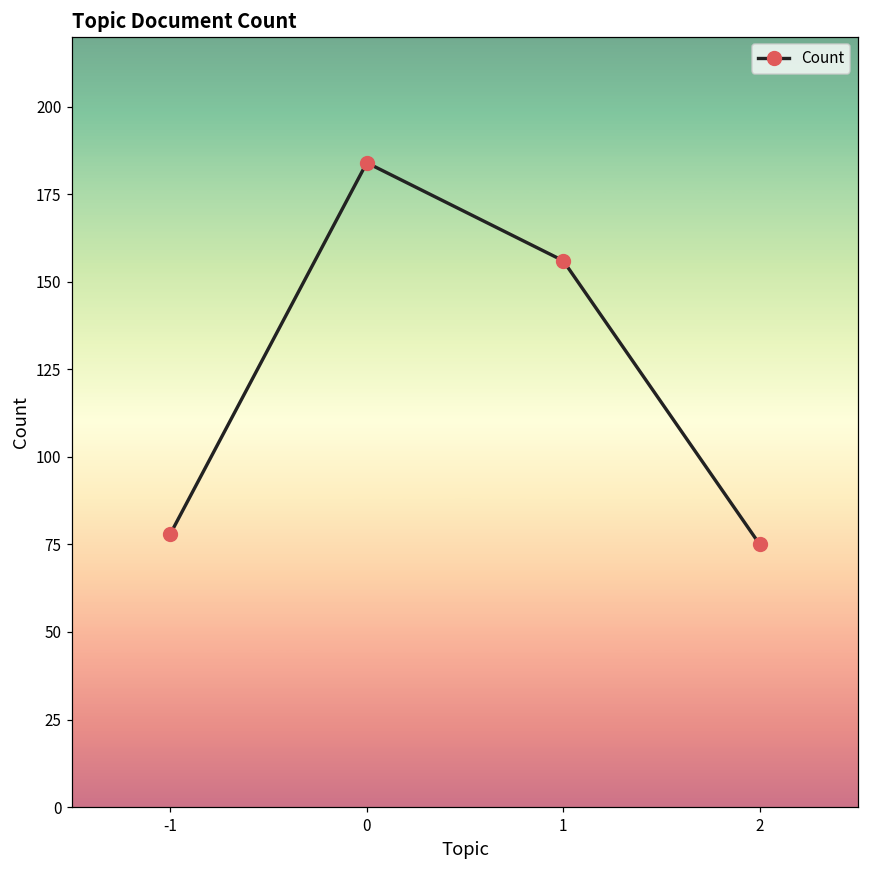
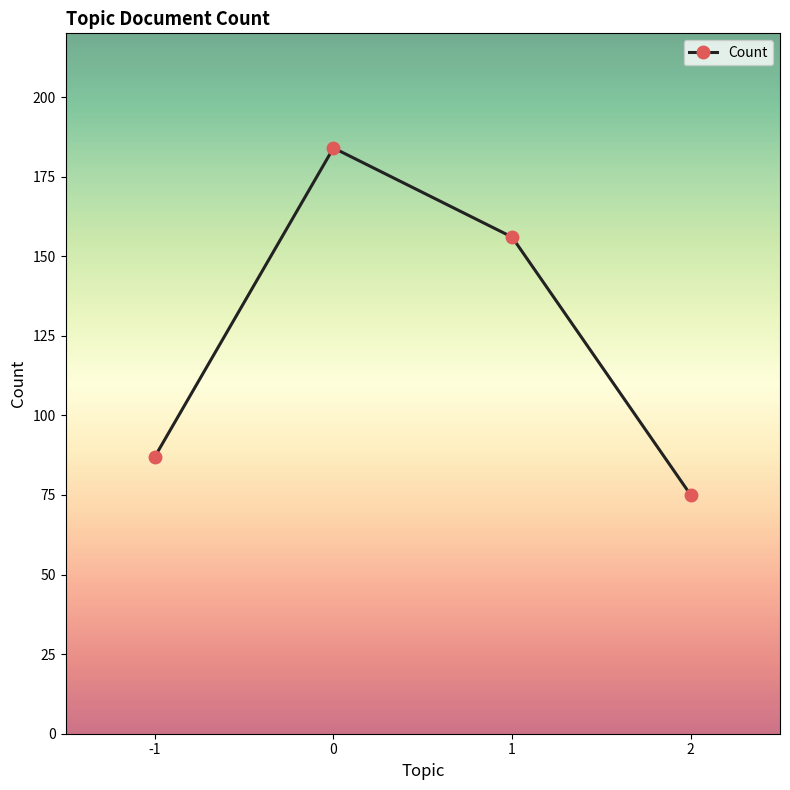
-1: 78 -> 87
